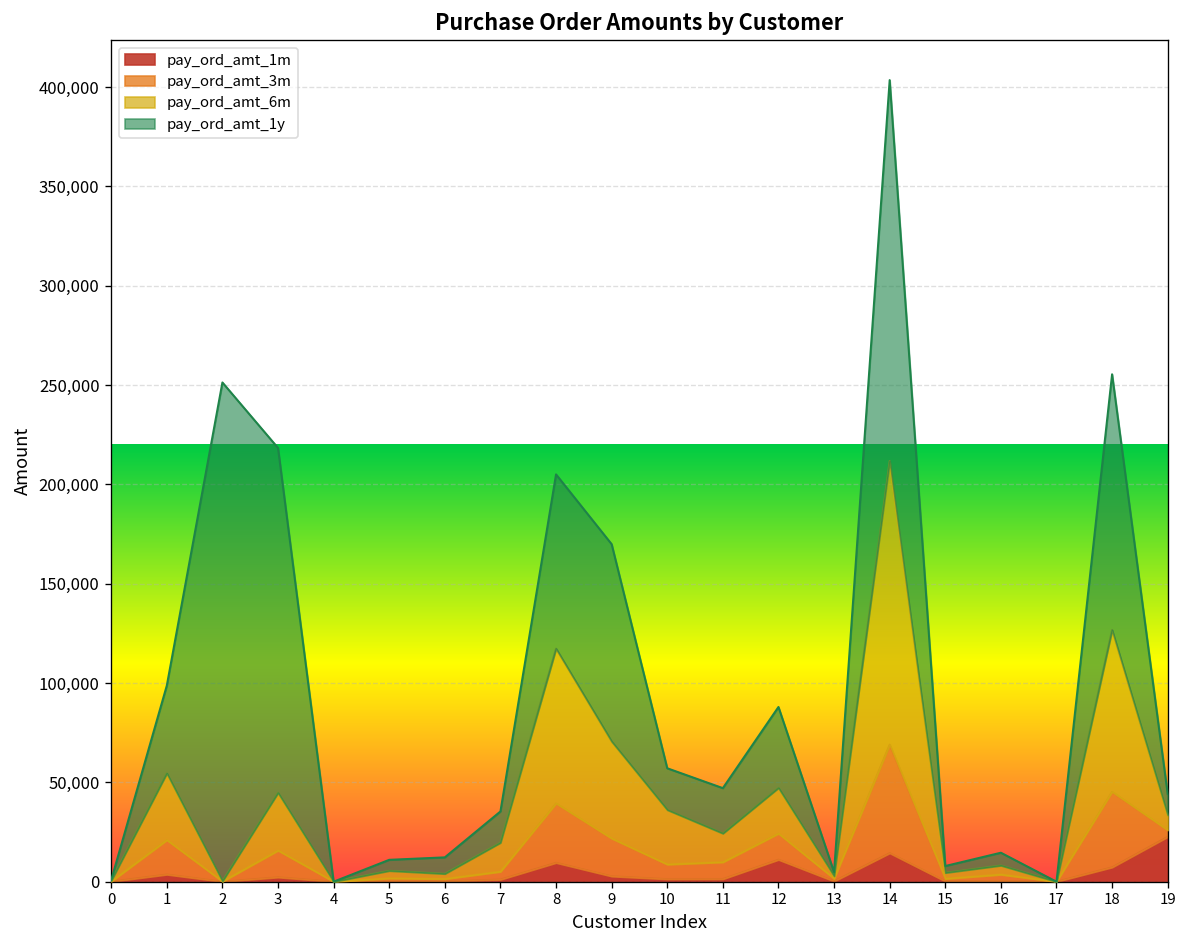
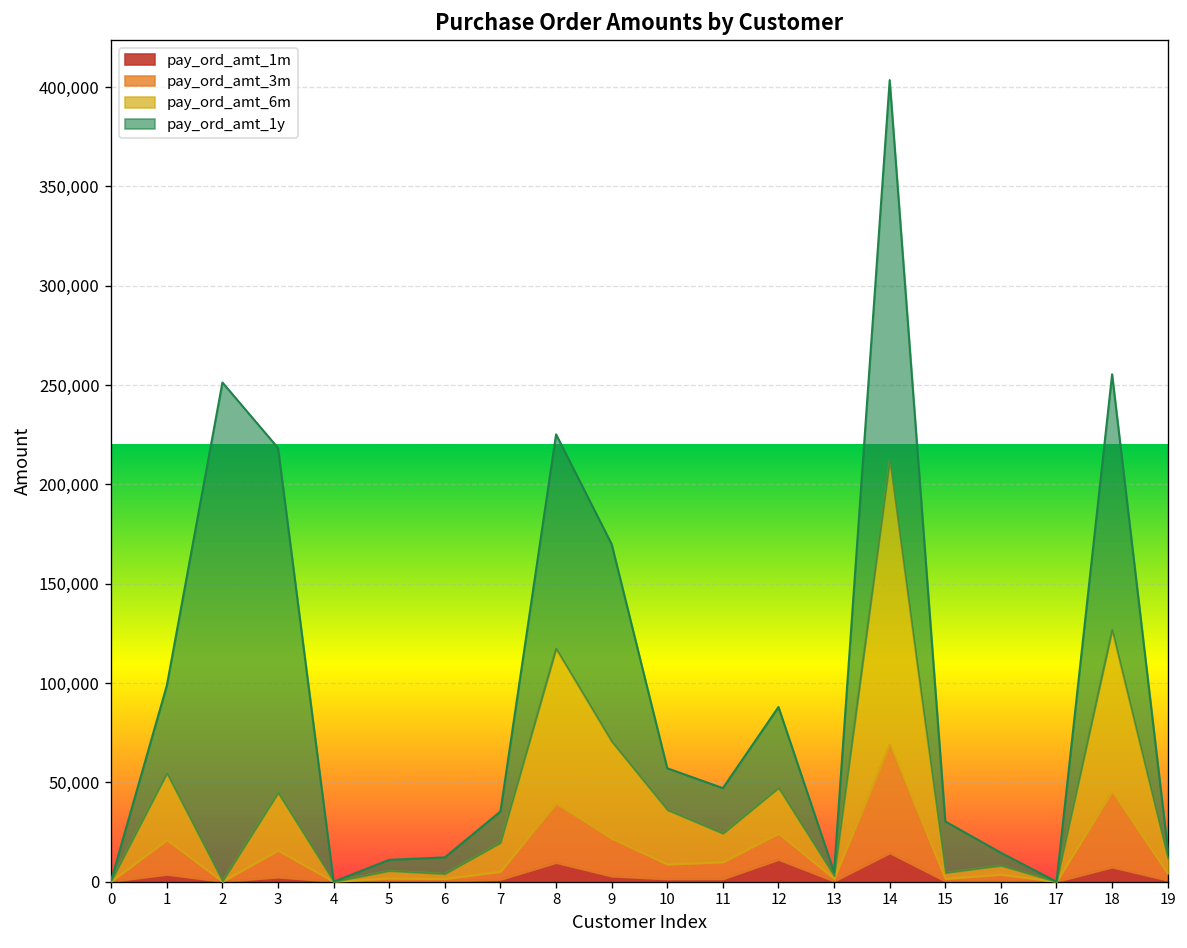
pay_ord_amt_1y, 8: 88,000 -> 108,000
pay_ord_amt_1y, 15: 3,000 -> 26,000
pay_ord_amt_1m, 19: 23,000 -> 1,000
pay_ord_amt_1y, 19: 11,000 -> 5,000
